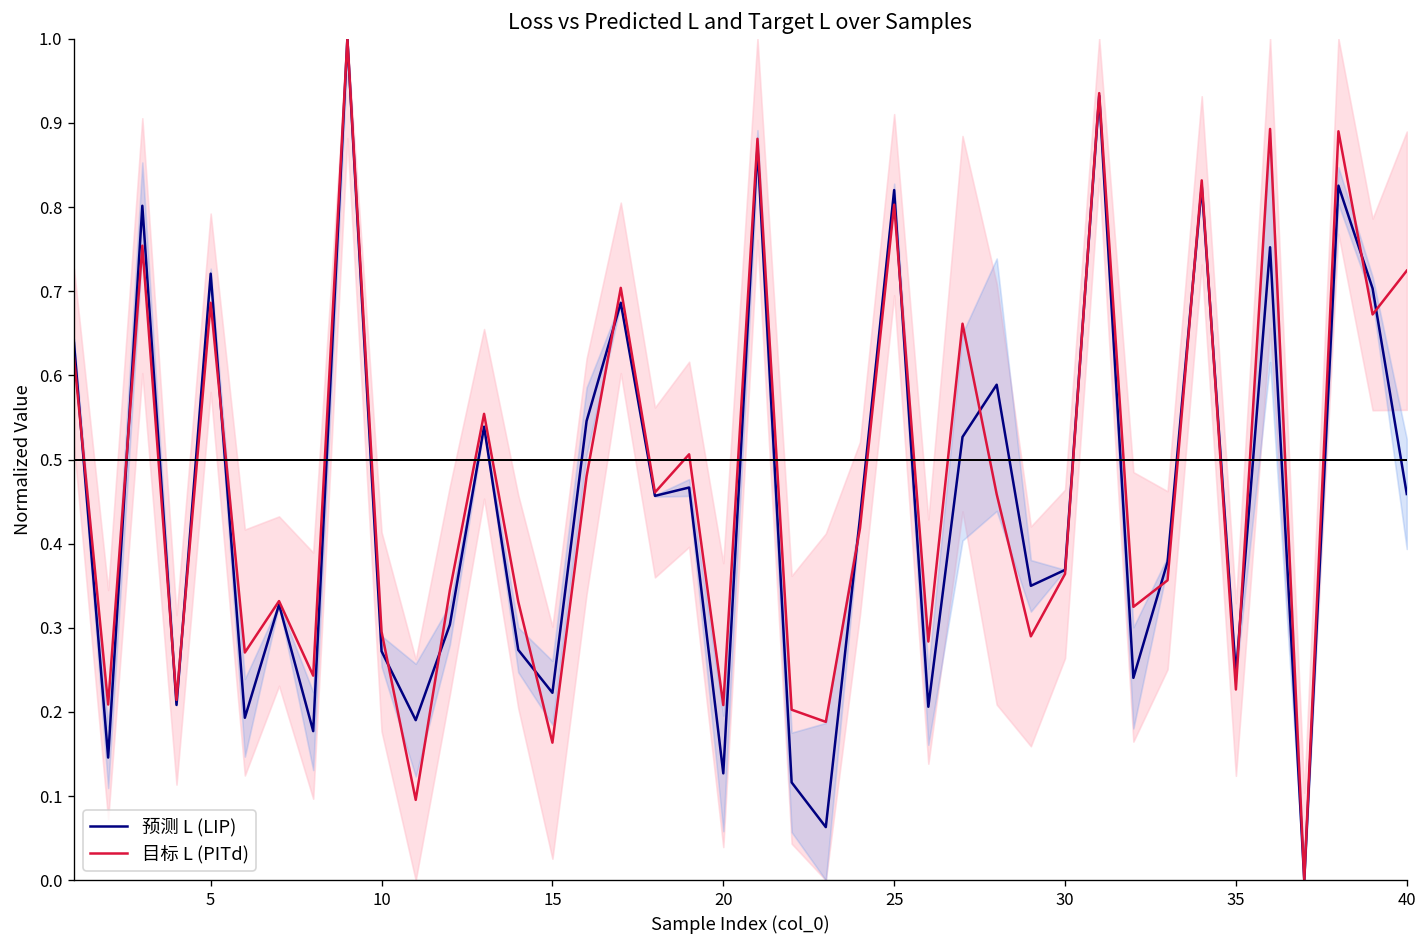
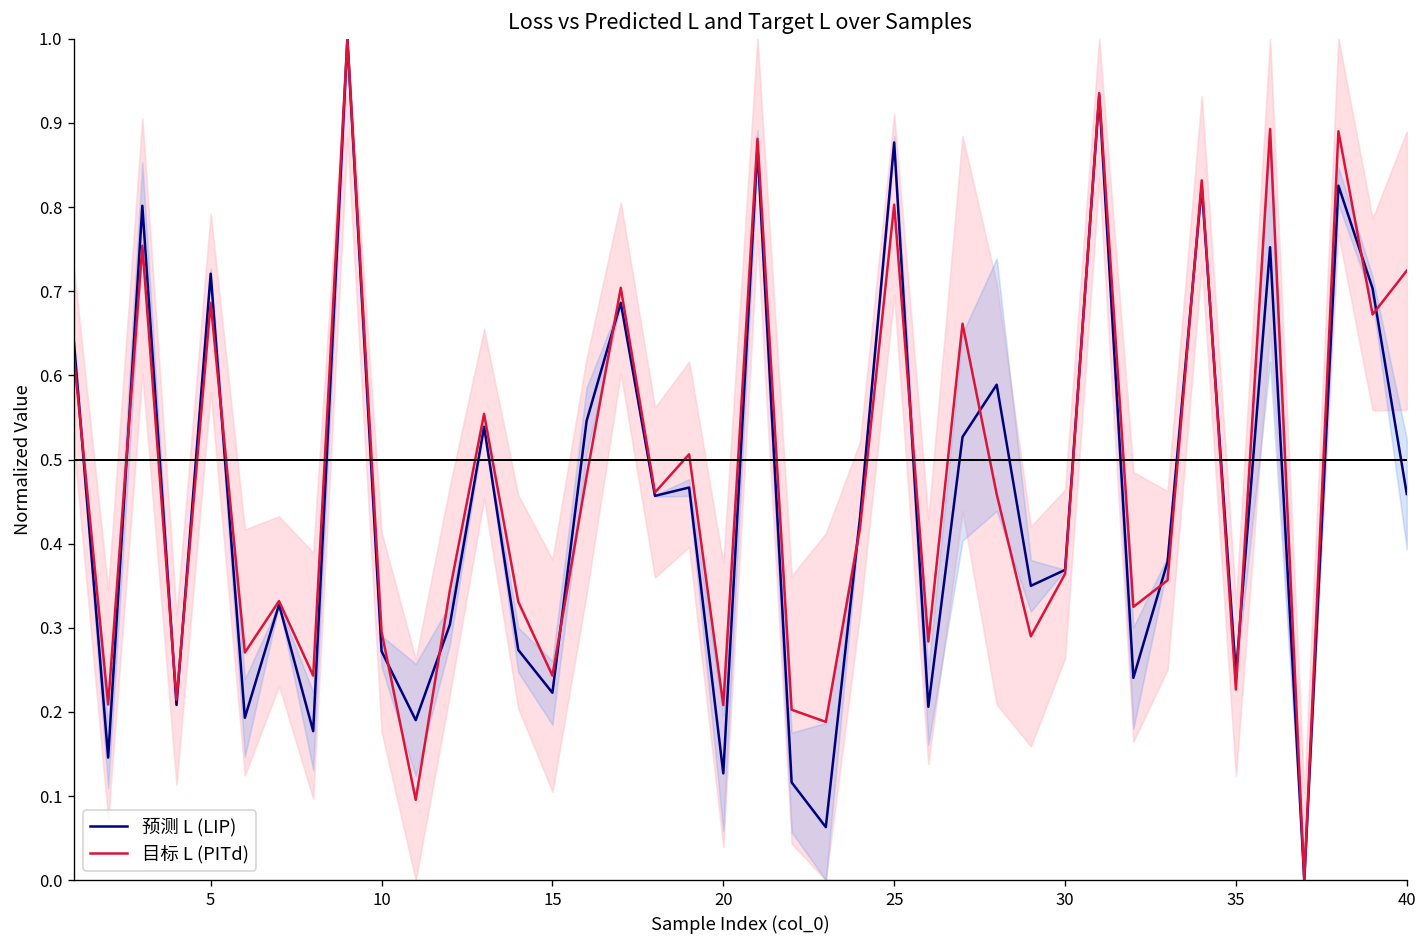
目标 L (PITd), 15: 0.16 -> 0.24
预测 L (LIP), 25: 0.82 -> 0.88
